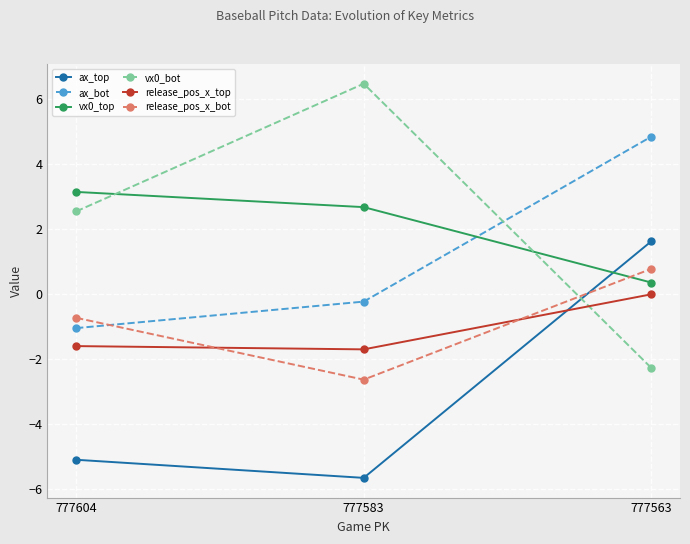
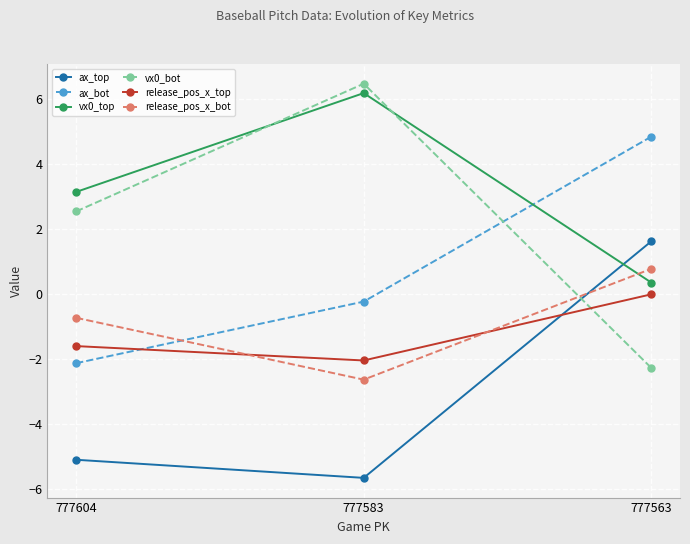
ax_bot, 777604: -1.0 -> -2.1
vx0_top, 777583: 2.7 -> 6.2
release_pos_x_top, 777583: -1.7 -> -2.0
